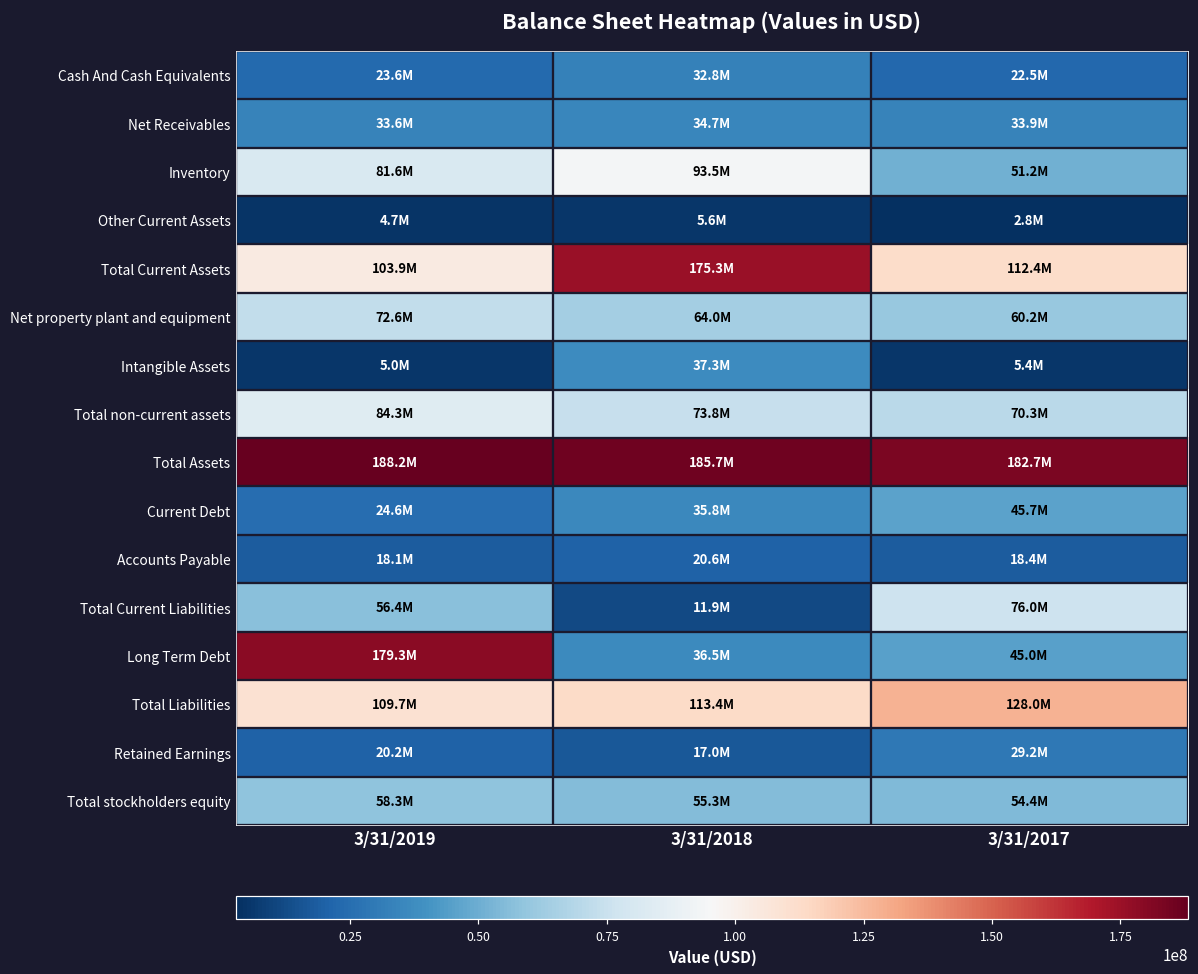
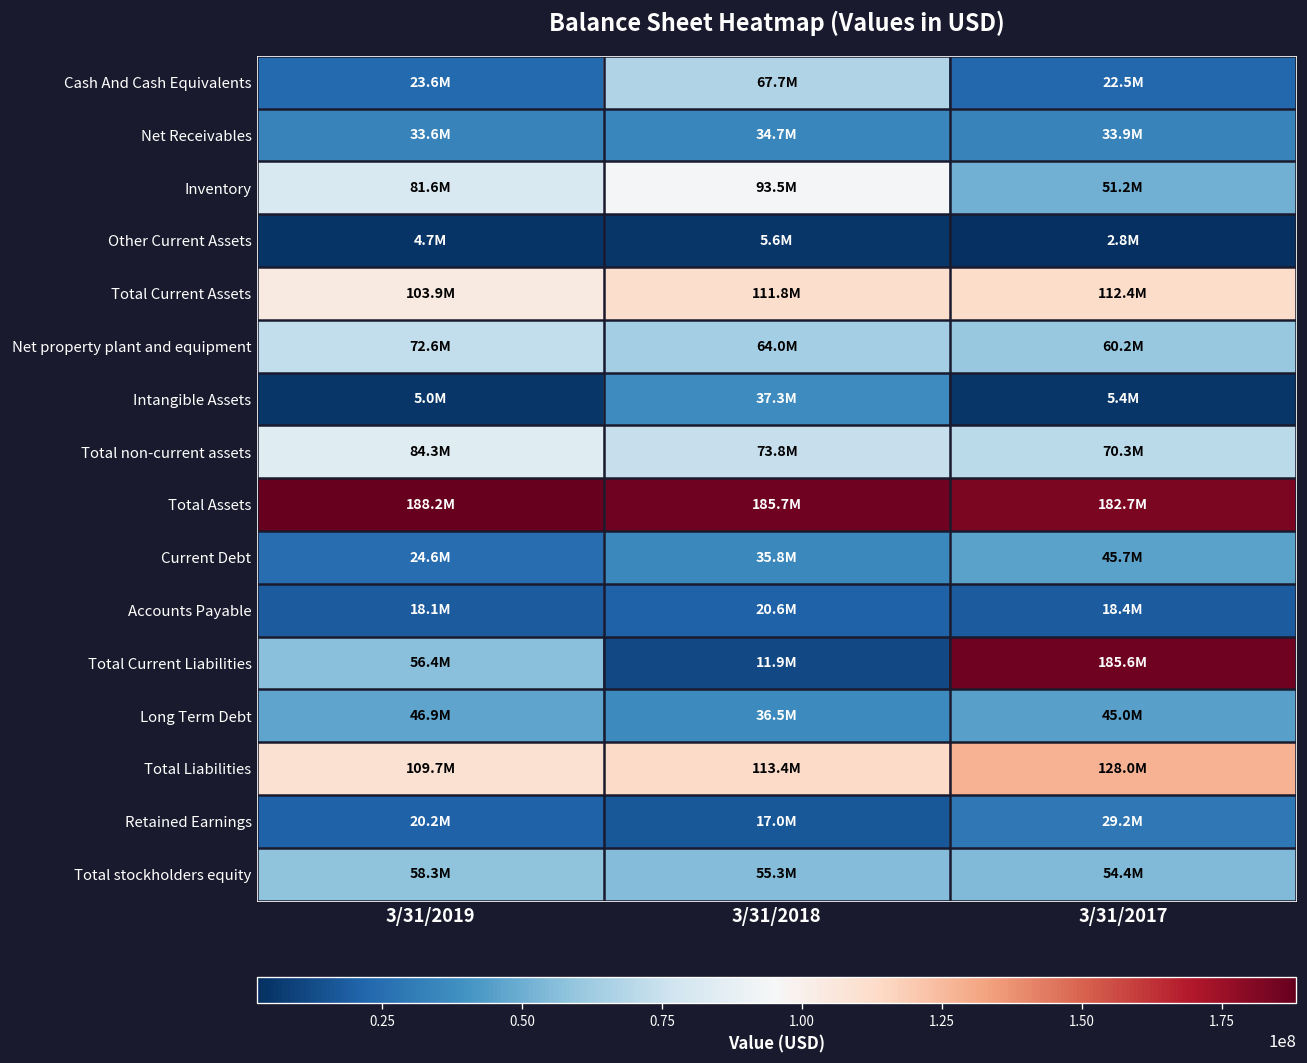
Cash And Cash Equivalents, 3/31/2018: 32.8M -> 67.7M
Total Current Assets, 3/31/2018: 175.3M -> 111.8M
Total Current Liabilities, 3/31/2017: 76.0M -> 185.6M
Long Term Debt, 3/31/2019: 179.3M -> 46.9M
